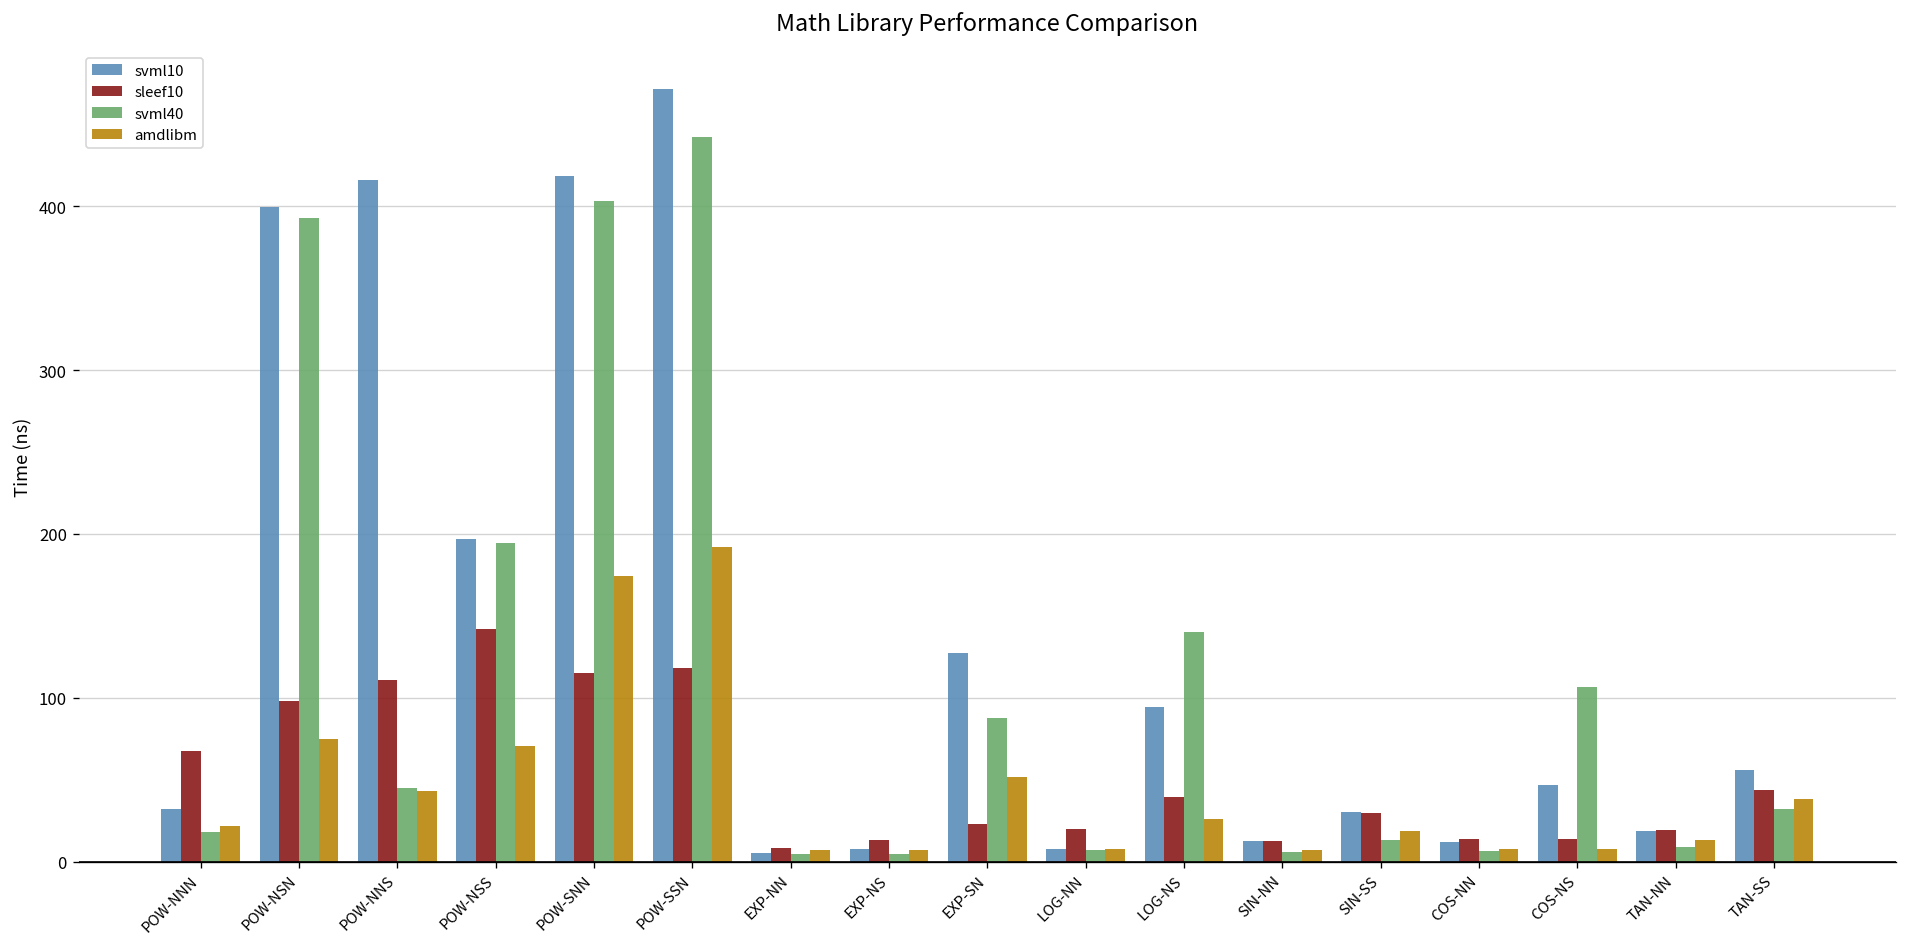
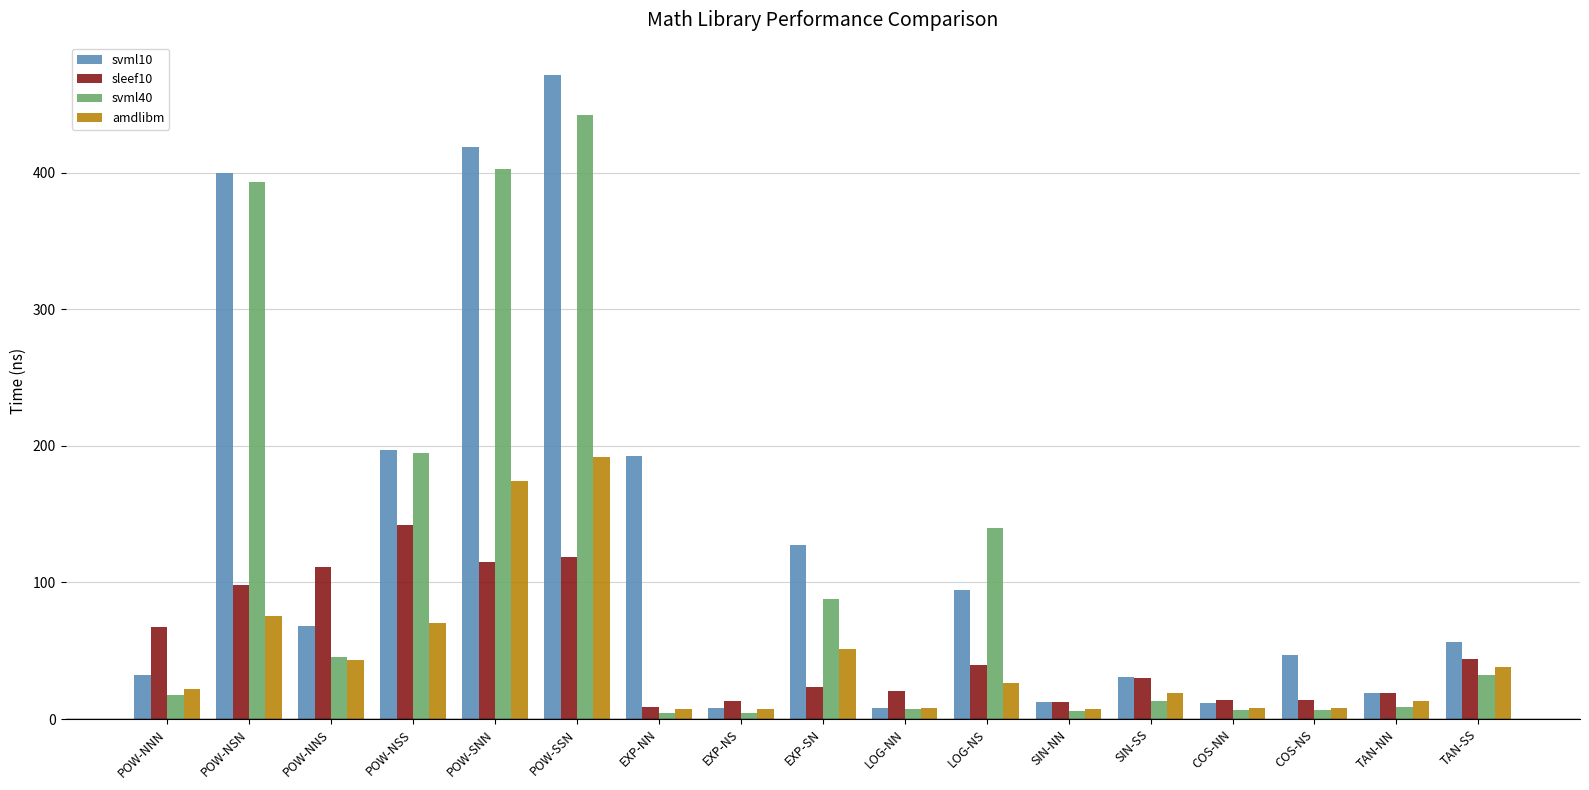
svml10, POW-NNS: 416 -> 68
svml10, EXP-NN: 5 -> 193
svml40, COS-NS: 106 -> 7
